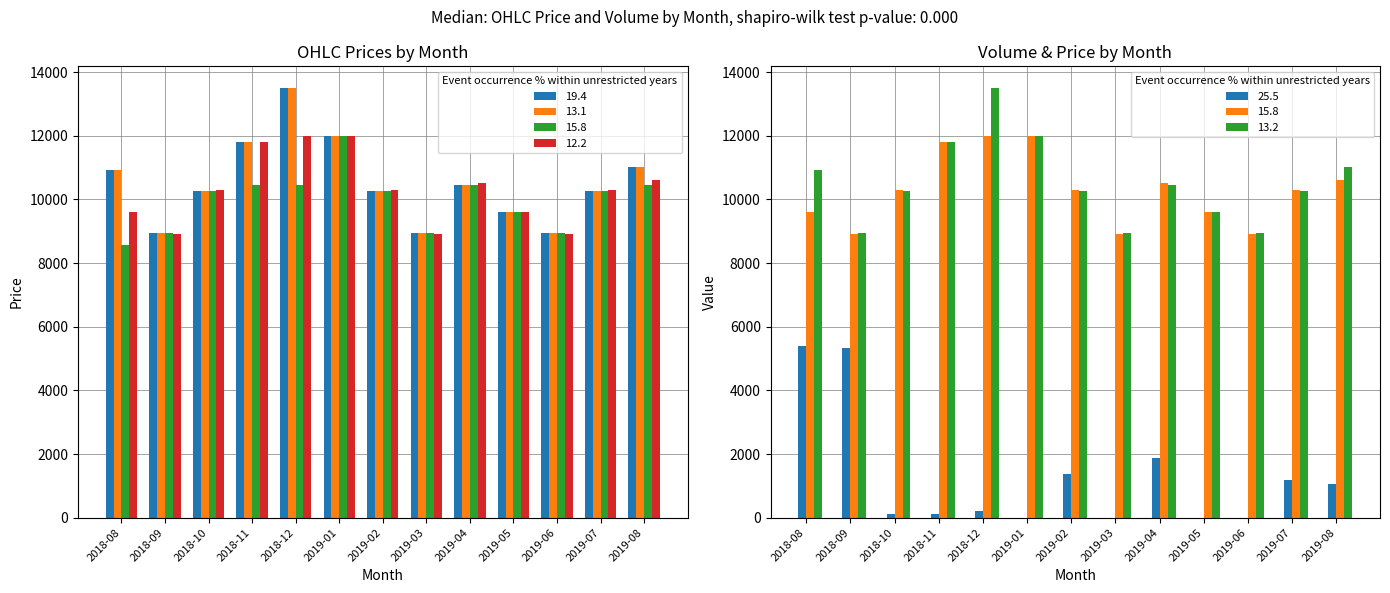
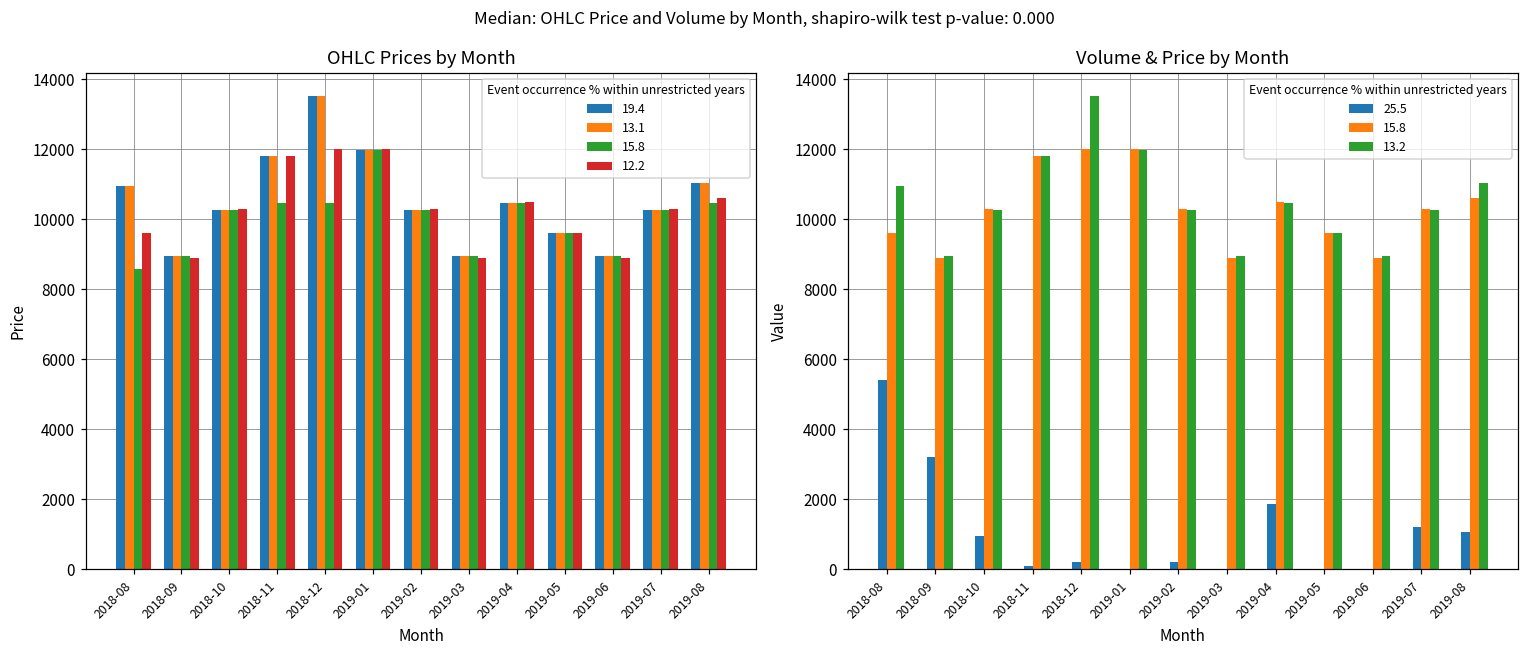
Volume & Price by Month, 25.5, 2018-09: 5300 -> 3200
Volume & Price by Month, 25.5, 2018-10: 100 -> 1000
Volume & Price by Month, 25.5, 2019-02: 1400 -> 200
